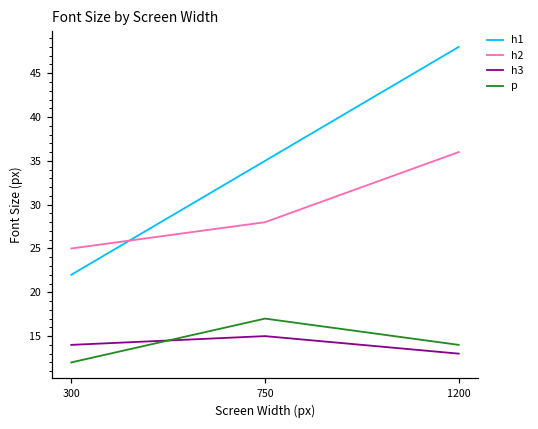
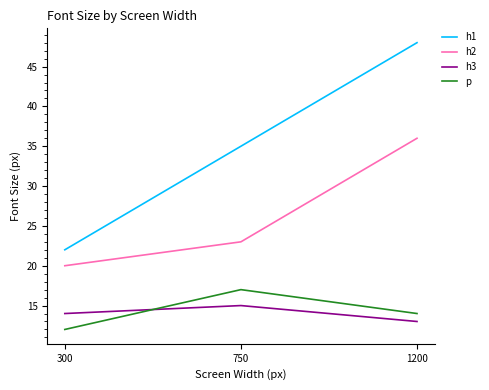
h2, 300: 25 -> 20
h2, 750: 28 -> 23
